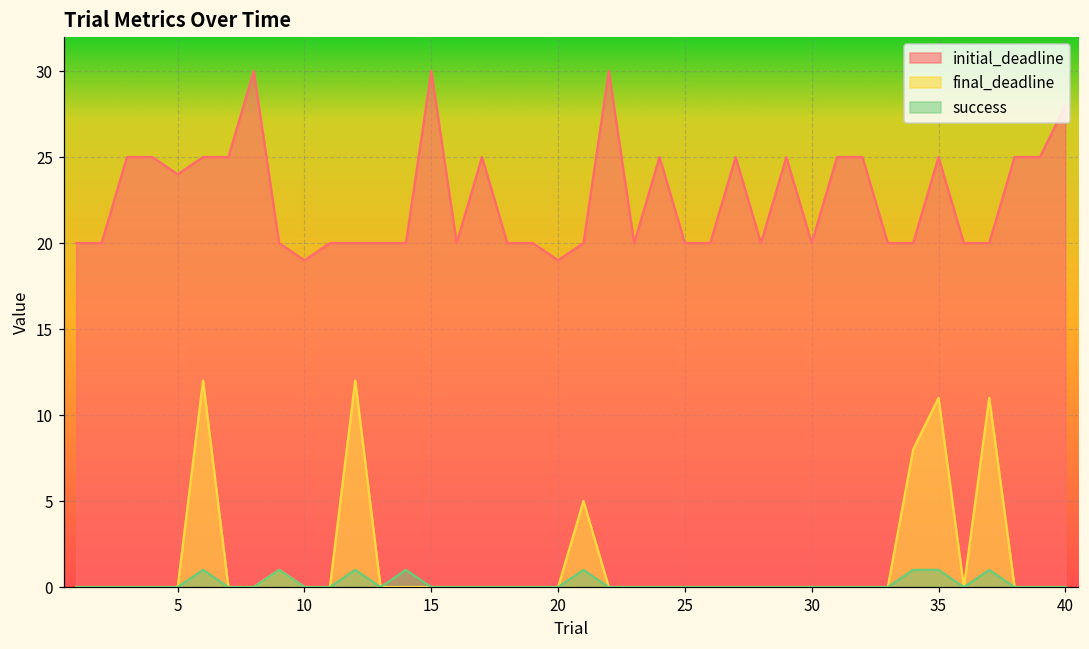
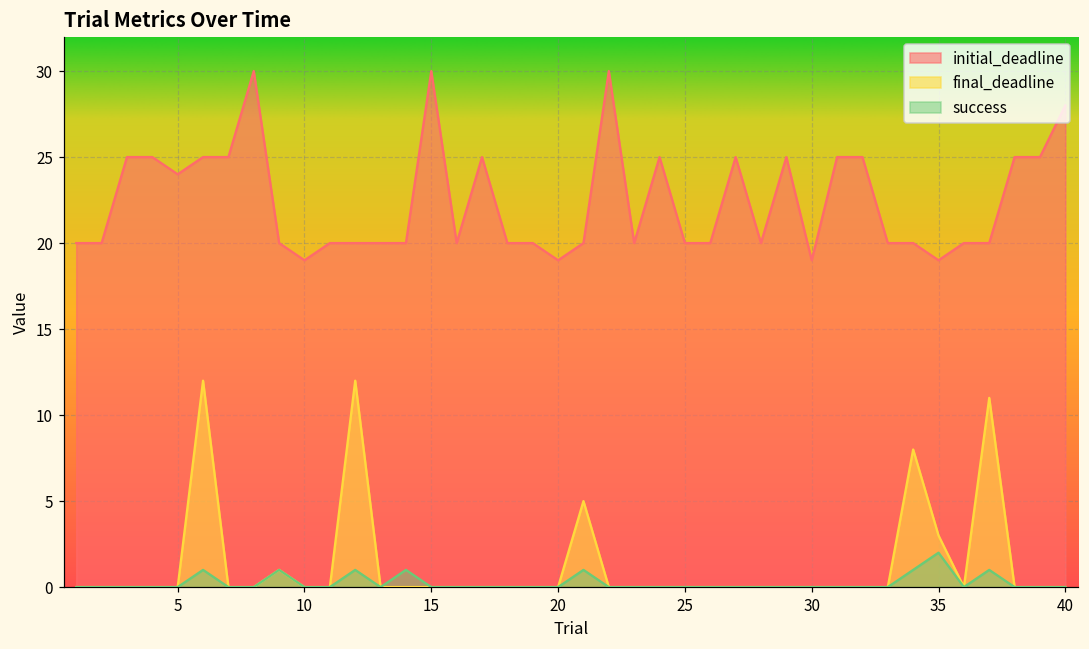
initial_deadline, 30: 20 -> 19
initial_deadline, 35: 25 -> 19
final_deadline, 35: 11 -> 3
success, 35: 1 -> 2
